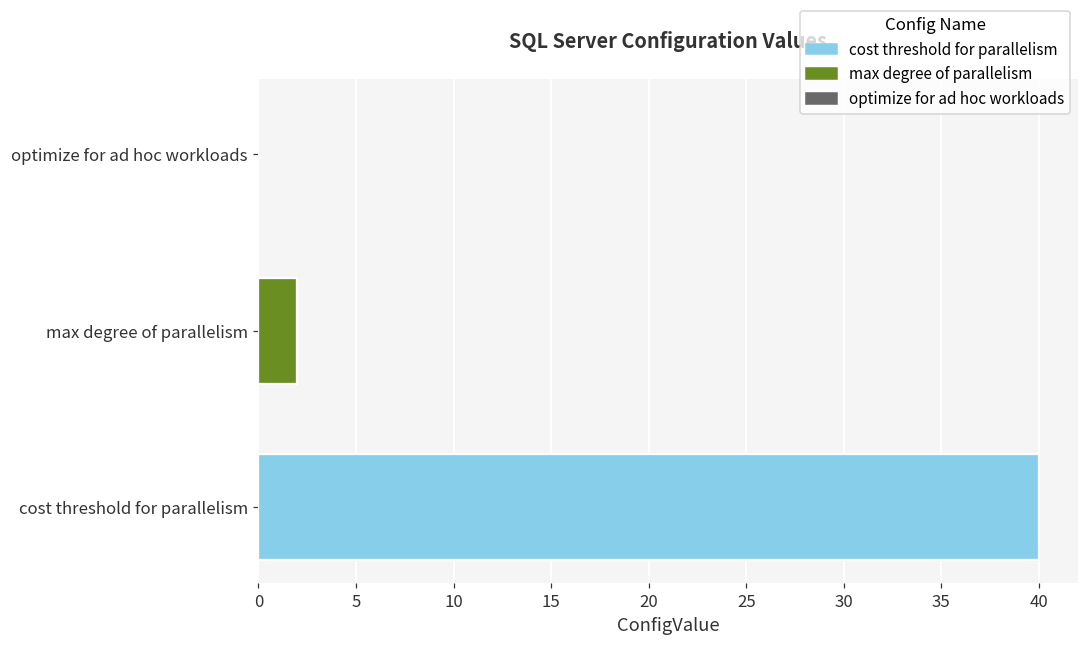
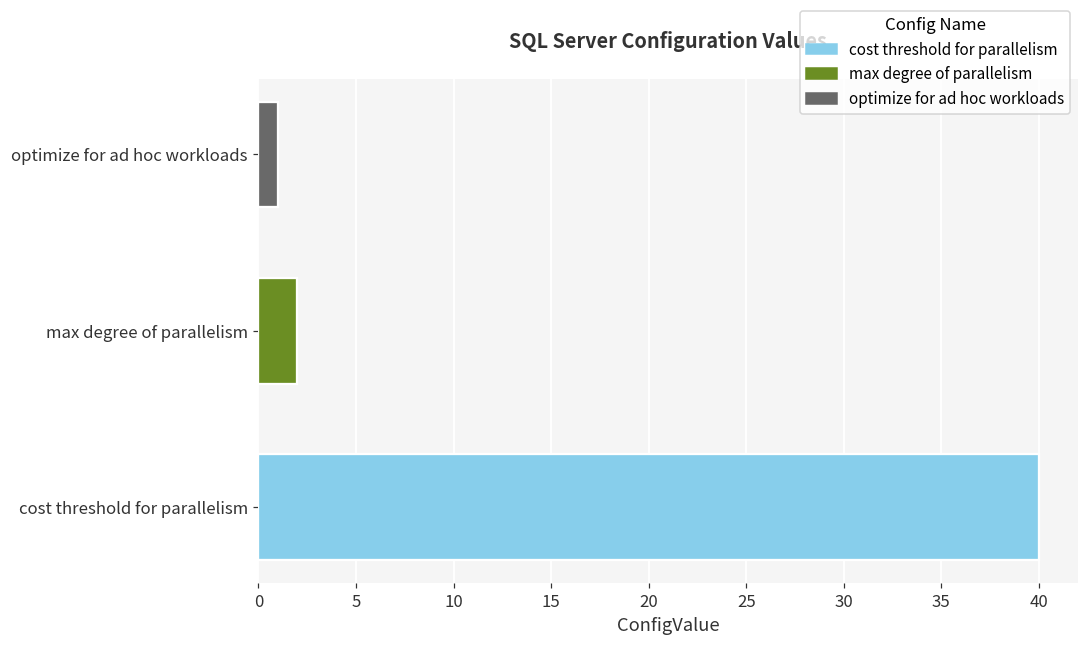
optimize for ad hoc workloads: 0 -> 1
